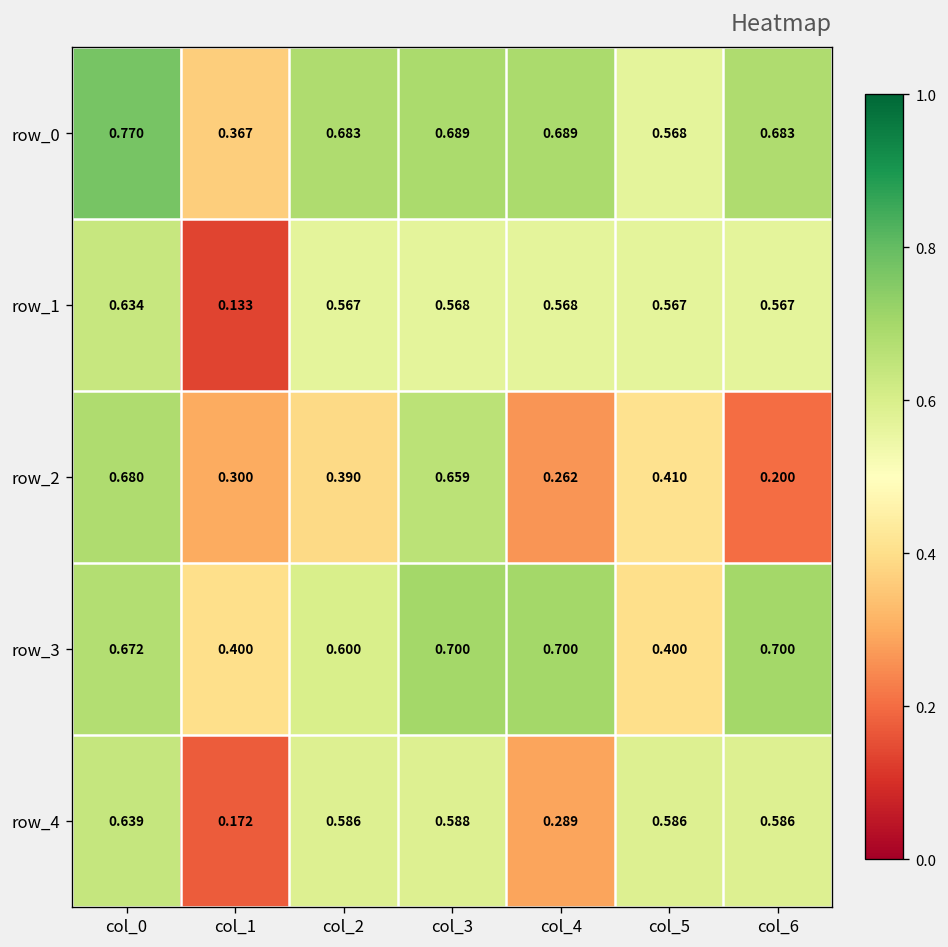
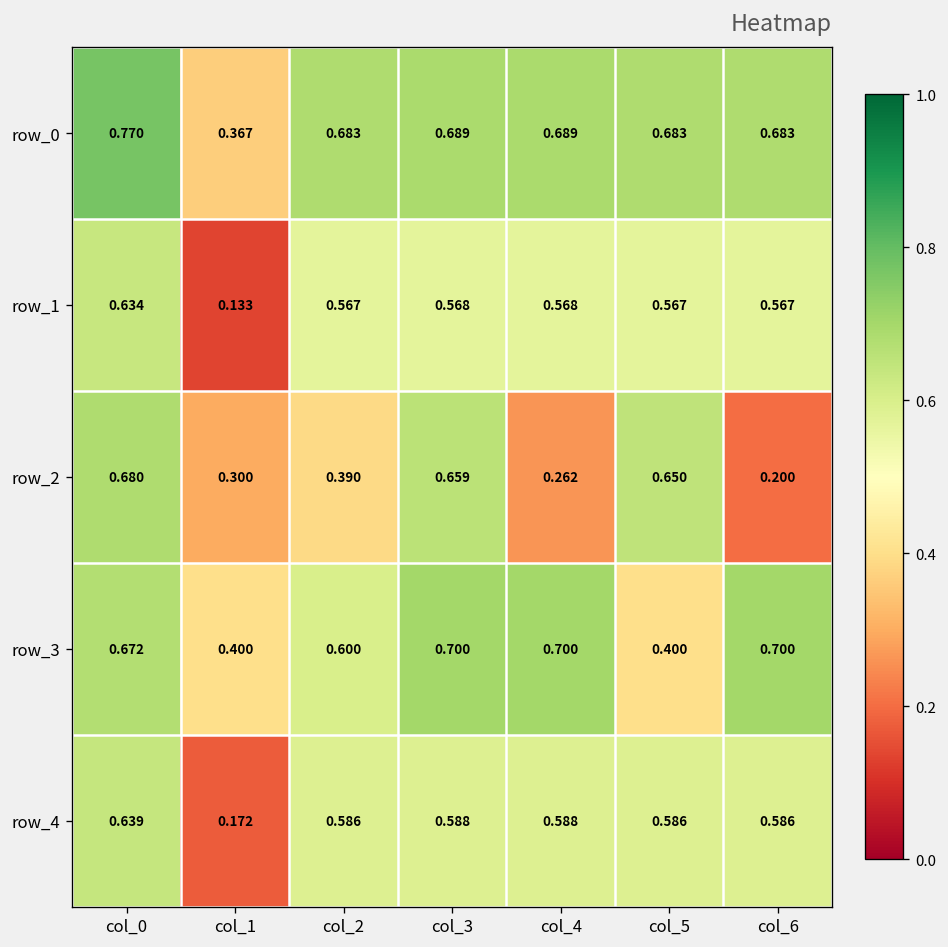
row_0, col_5: 0.568 -> 0.683
row_2, col_5: 0.410 -> 0.650
row_4, col_4: 0.289 -> 0.588
